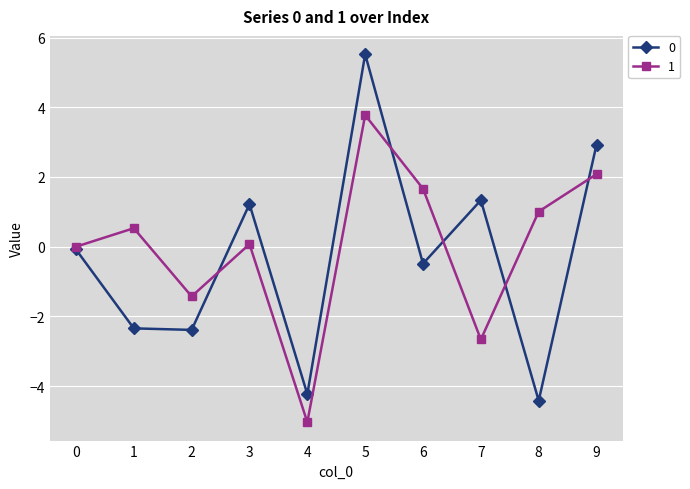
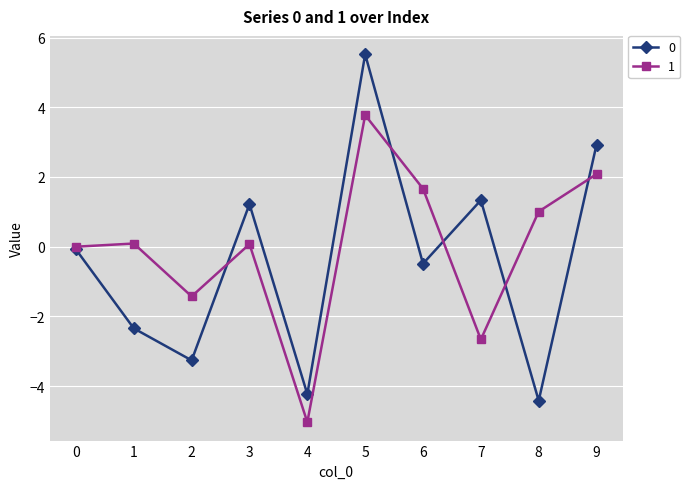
1, 1: 0.5 -> 0.1
0, 2: -2.4 -> -3.3
